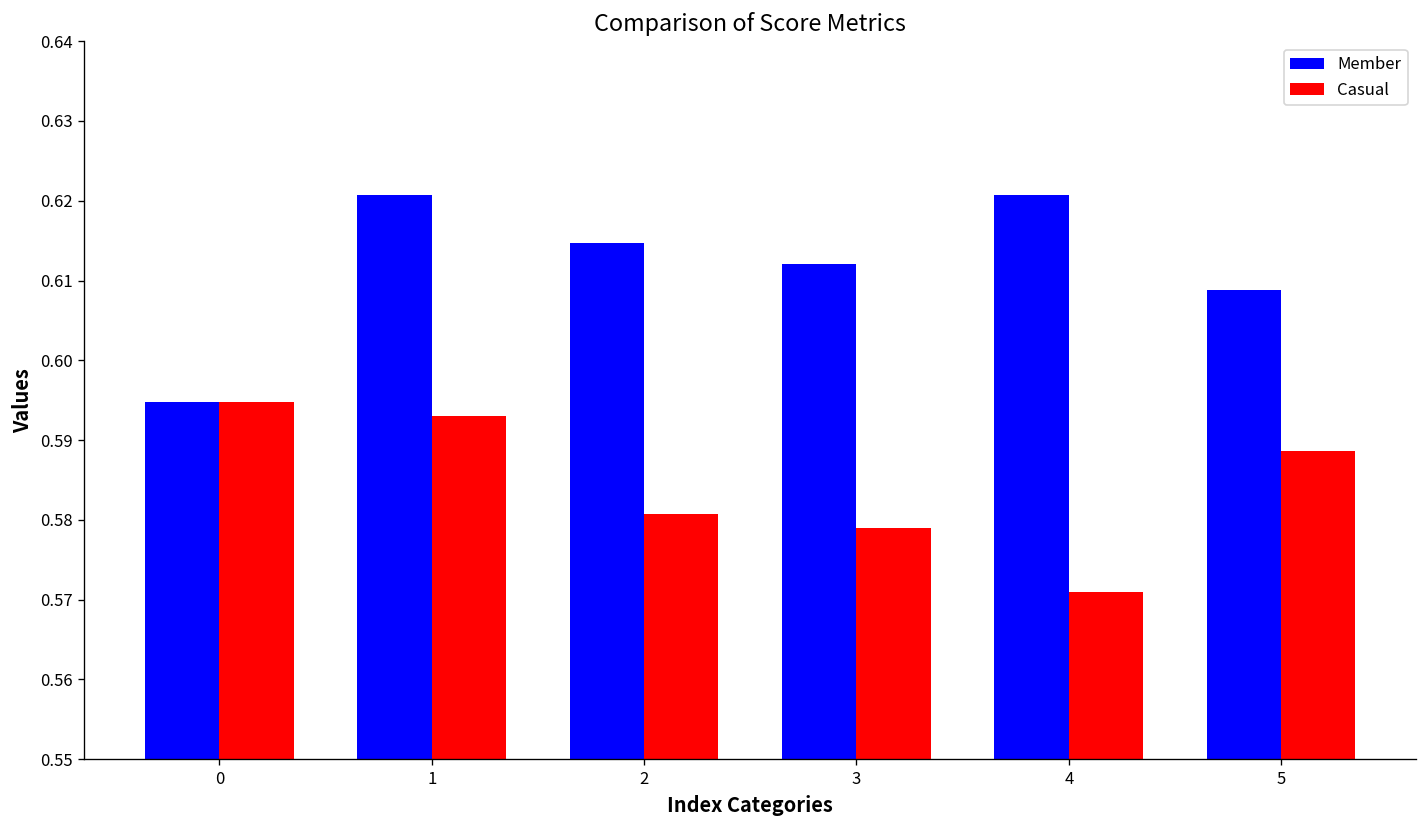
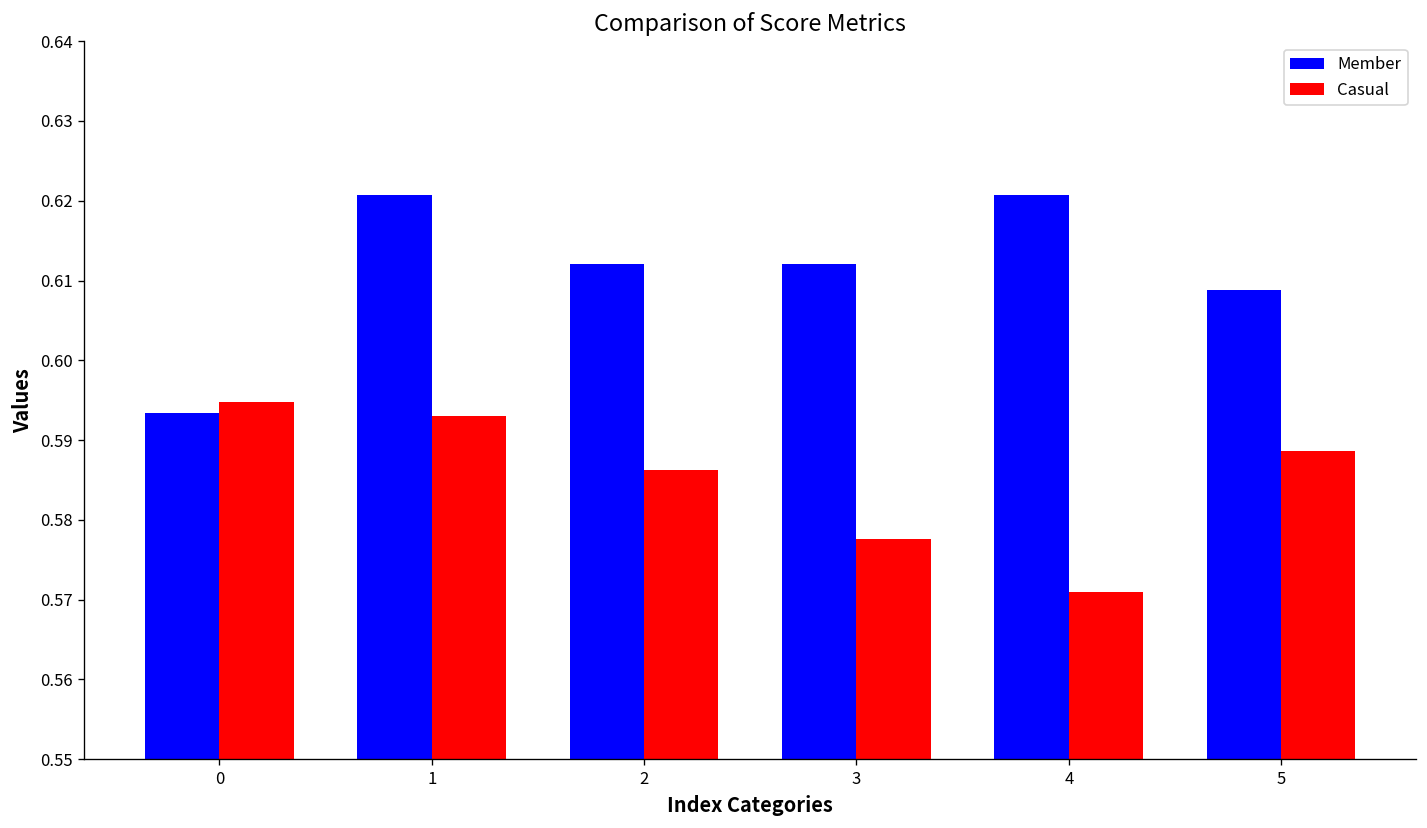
Member, 0: 0.595 -> 0.593
Member, 2: 0.615 -> 0.612
Casual, 2: 0.581 -> 0.586
Casual, 3: 0.579 -> 0.578
